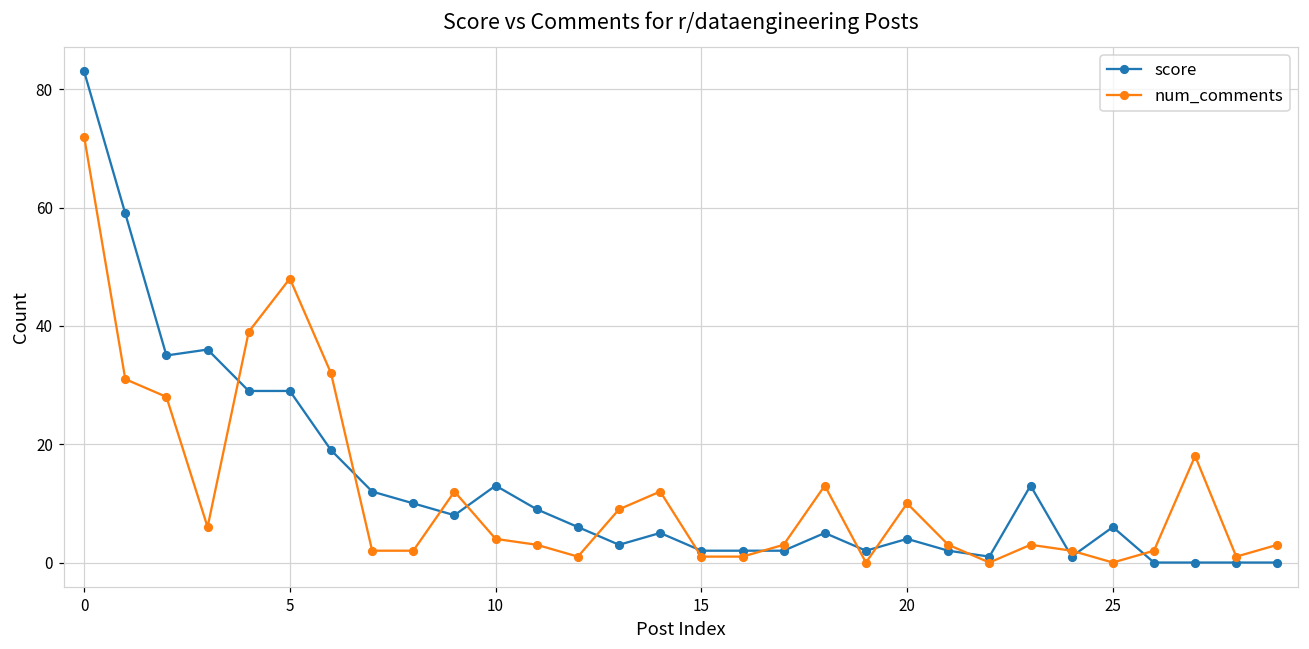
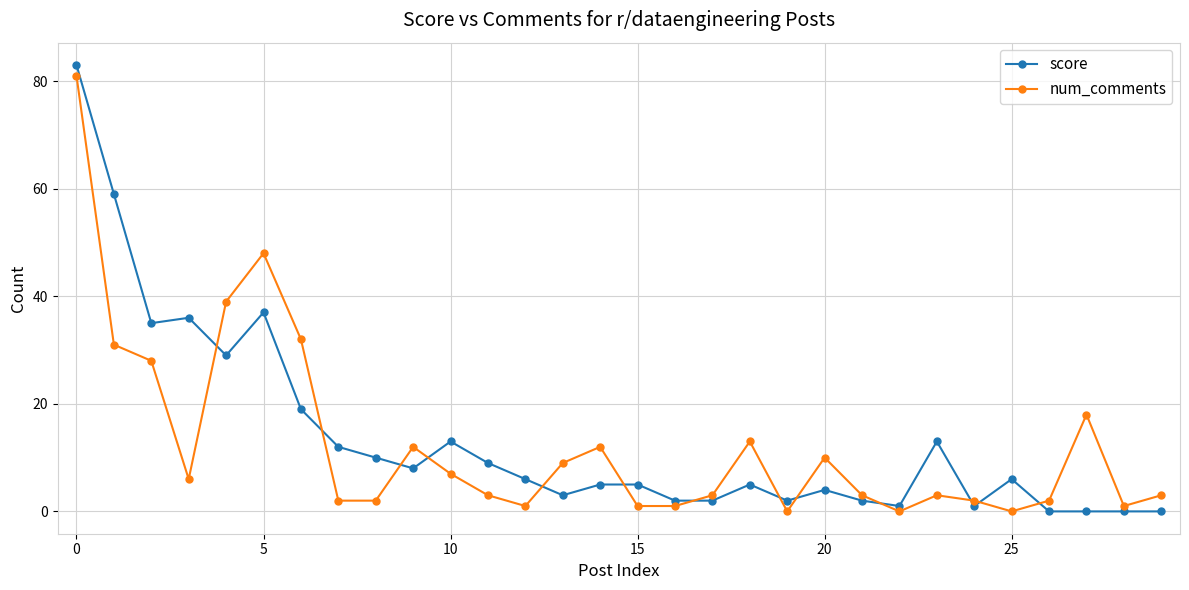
num_comments, 0: 72 -> 81
score, 5: 29 -> 37
num_comments, 10: 4 -> 7
score, 15: 2 -> 5
